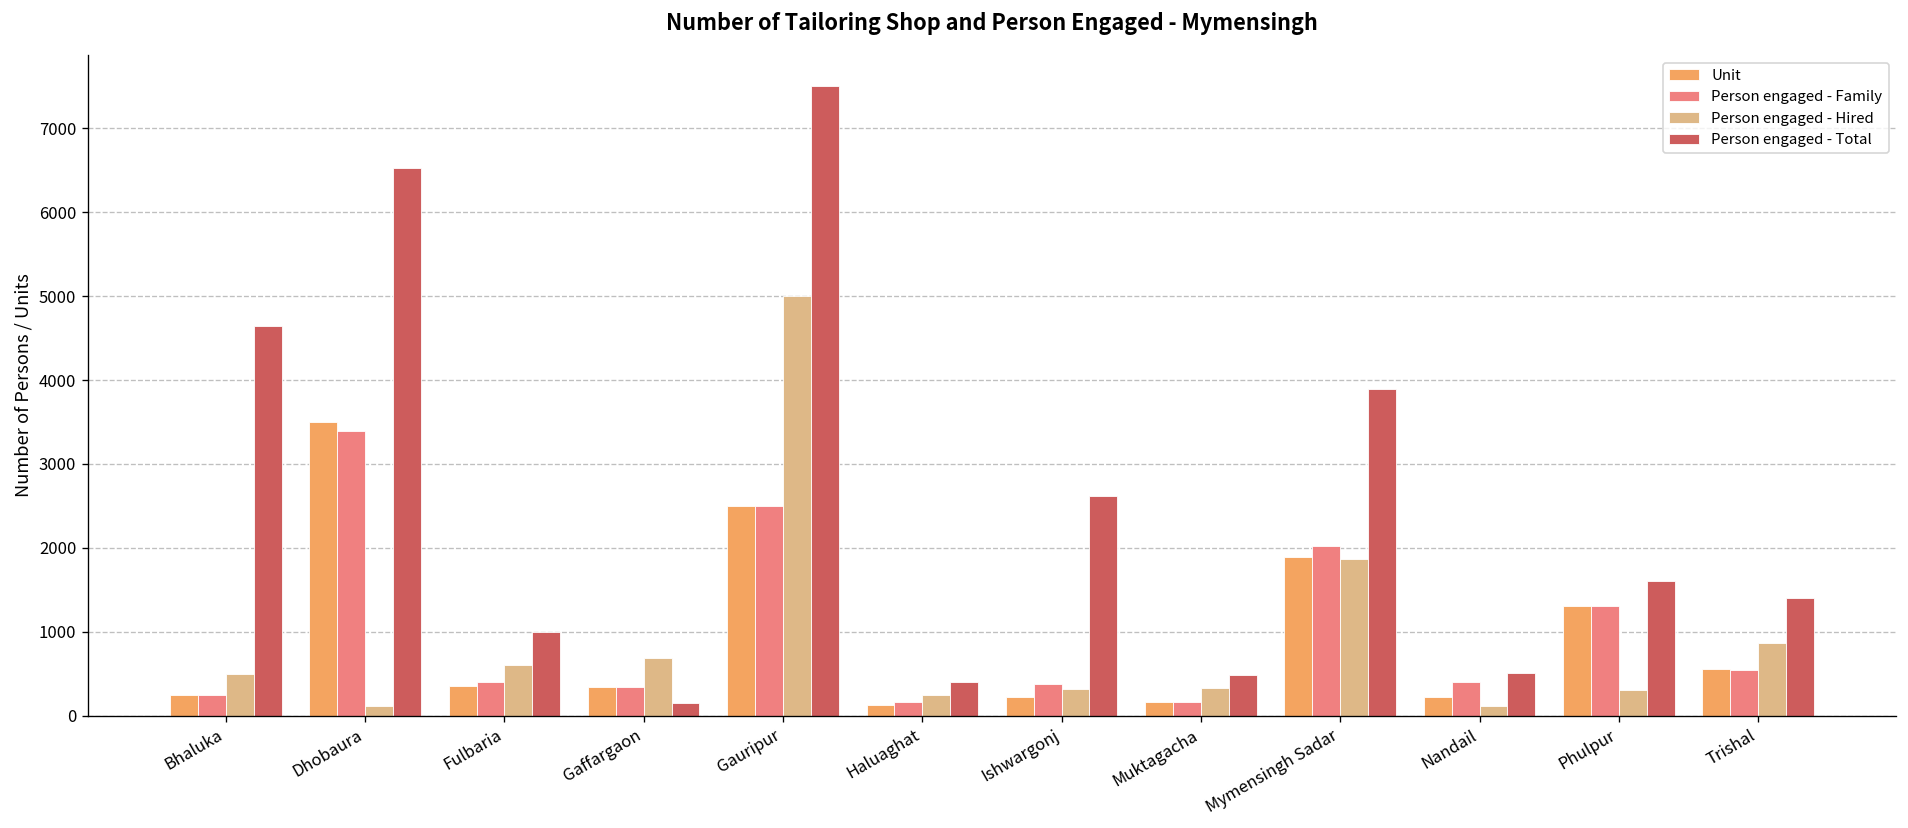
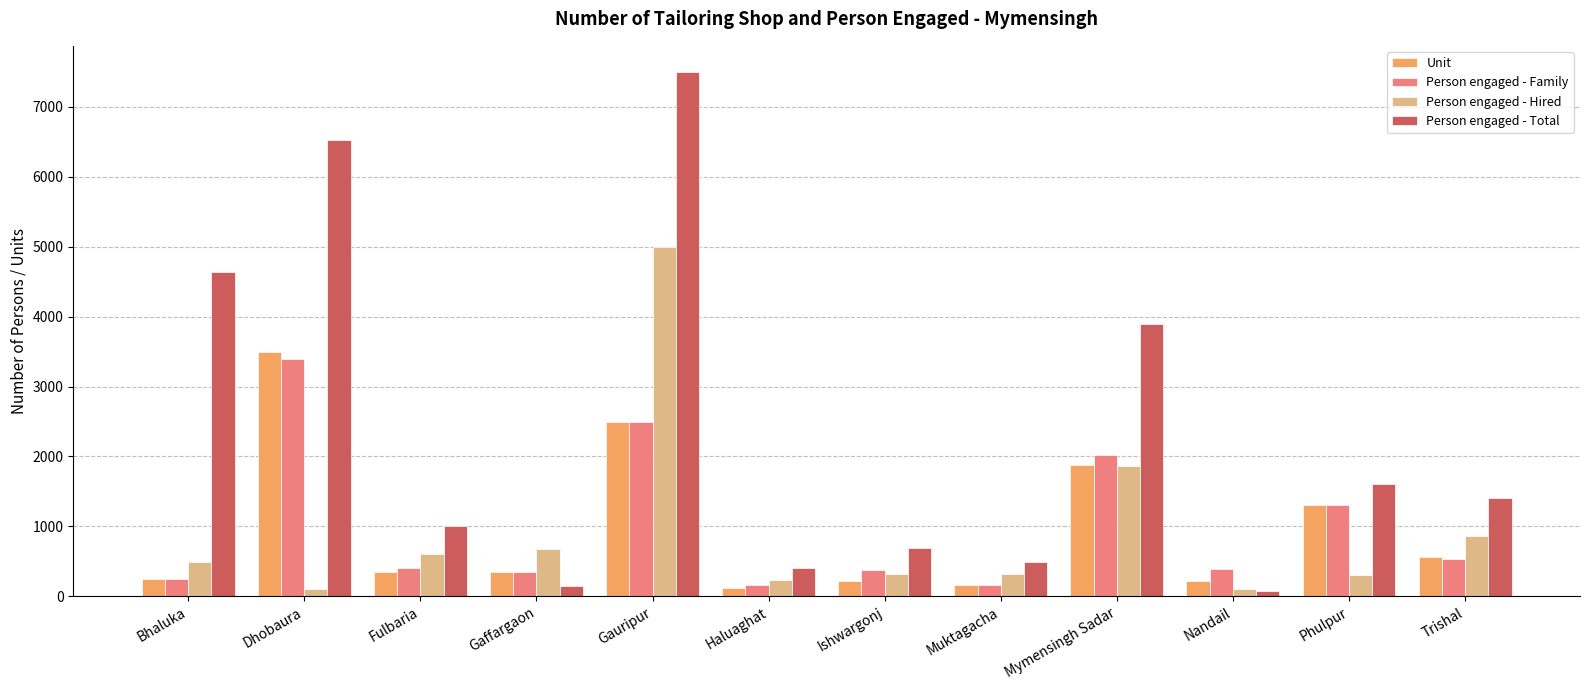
Person engaged - Total, Ishwargonj: 2600 -> 700
Person engaged - Total, Nandail: 500 -> 100
